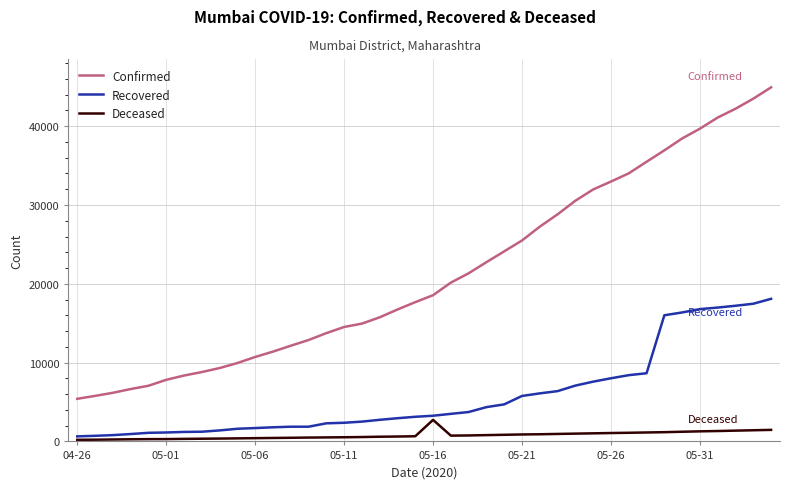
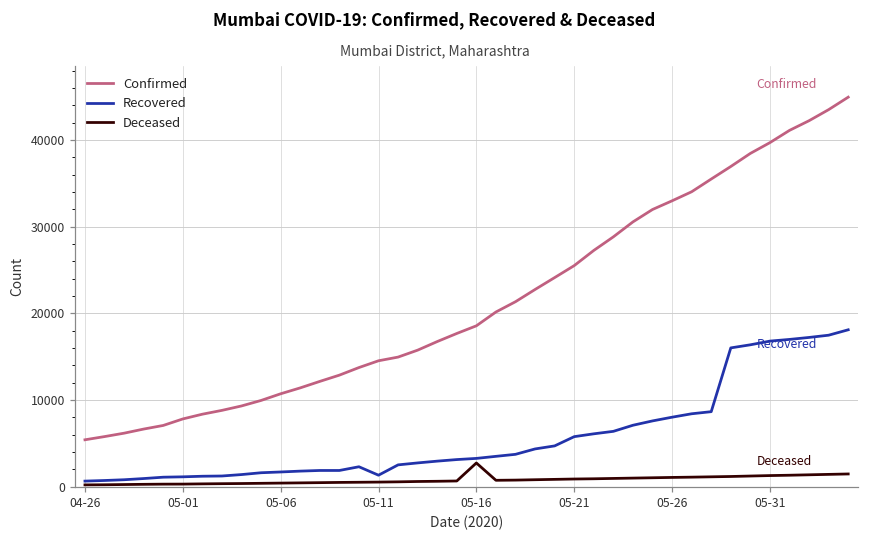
Recovered, 05-11: 2000 -> 1000
